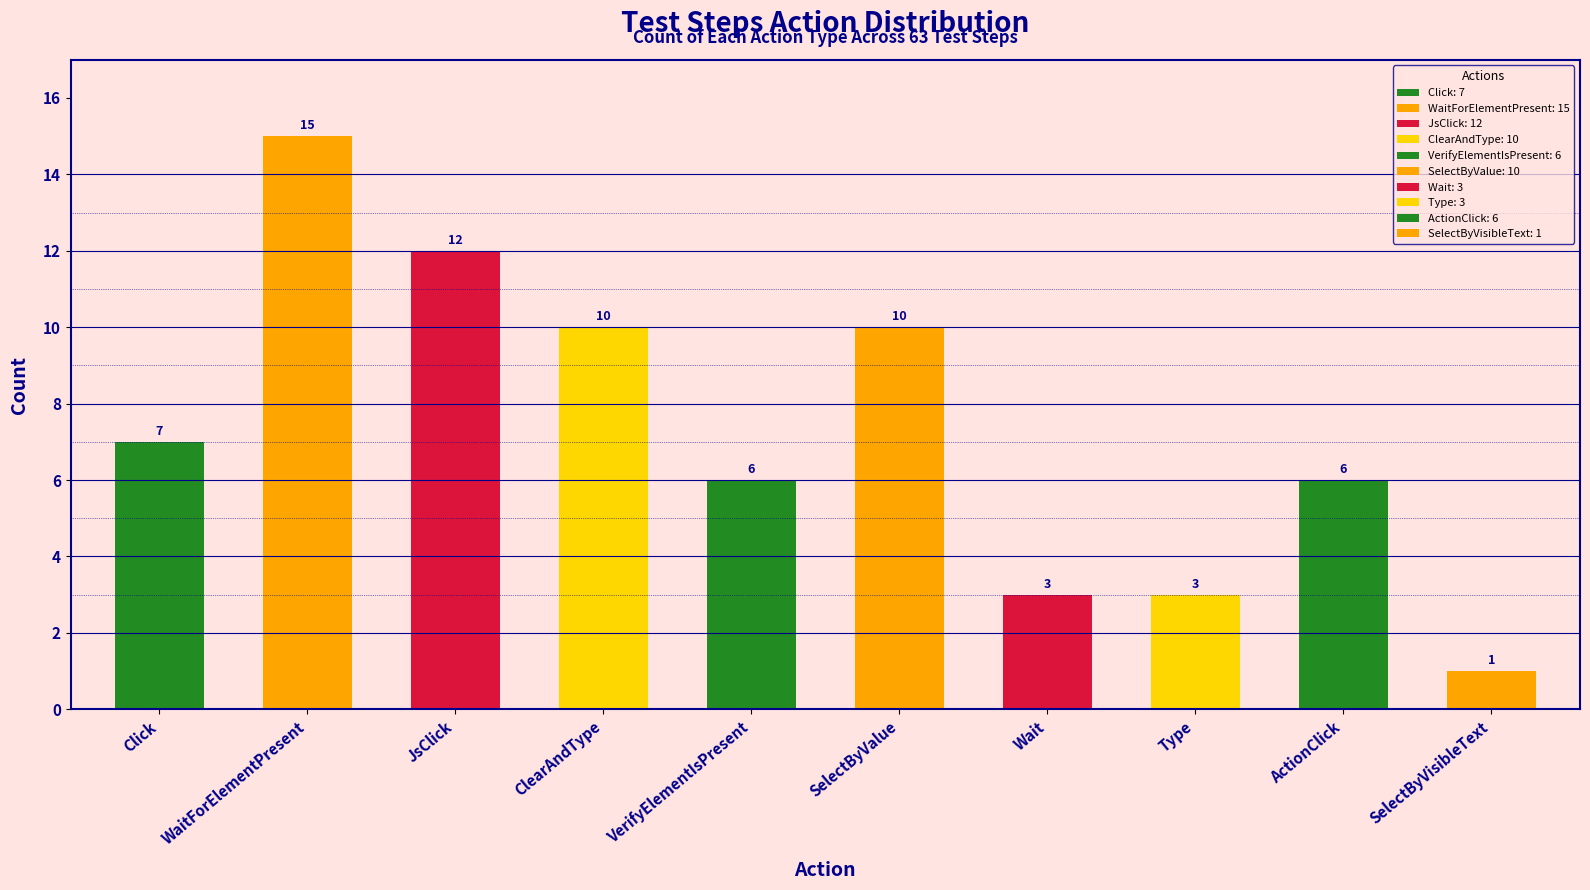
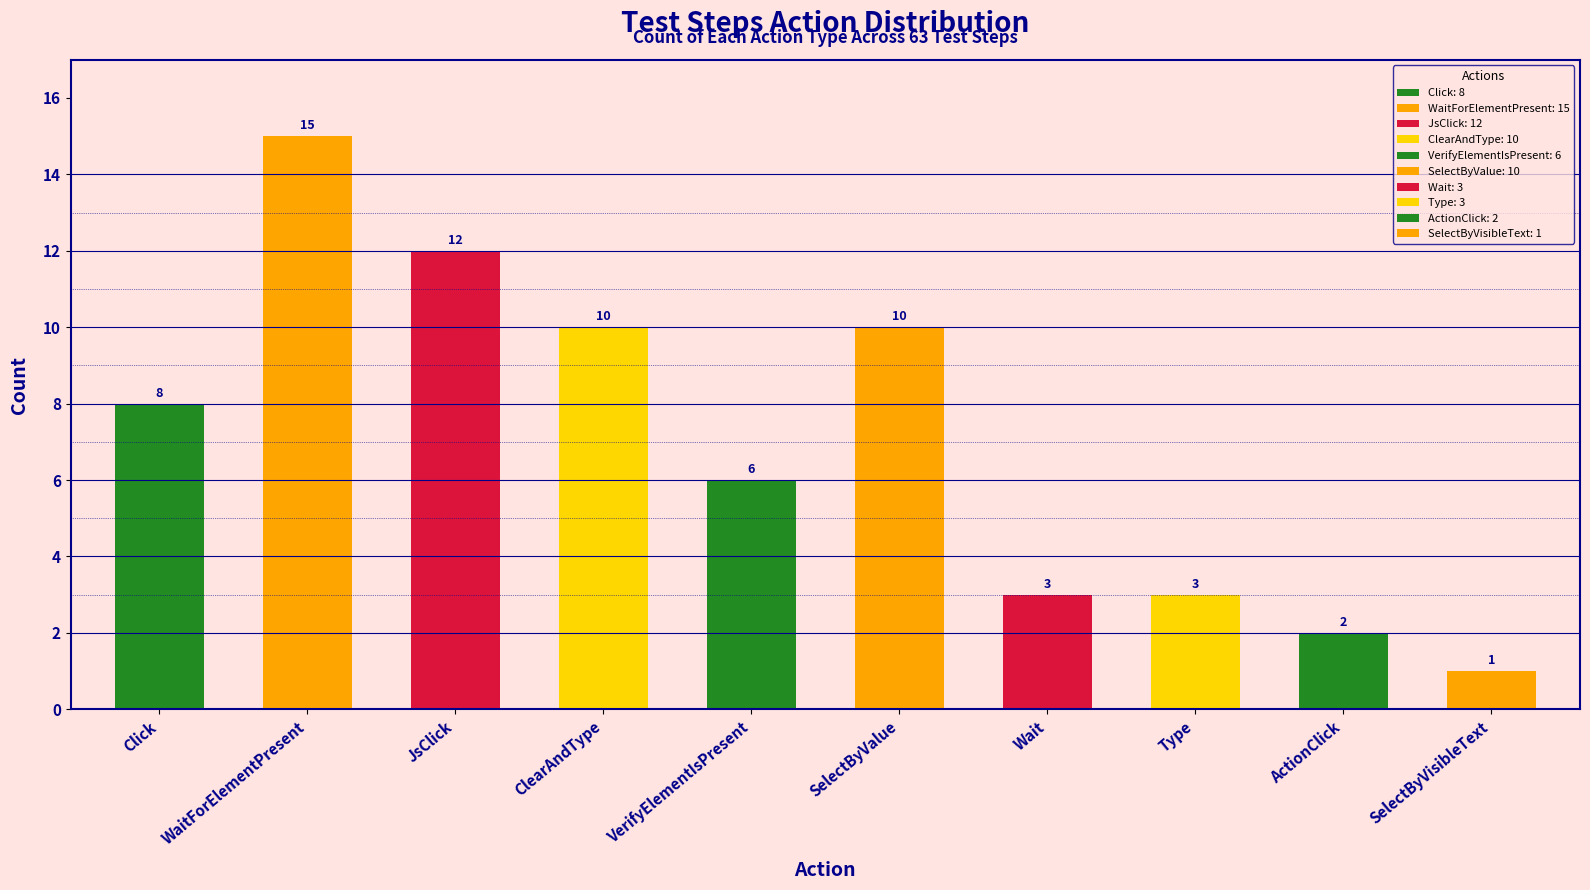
Click: 7 -> 8
ActionClick: 6 -> 2
